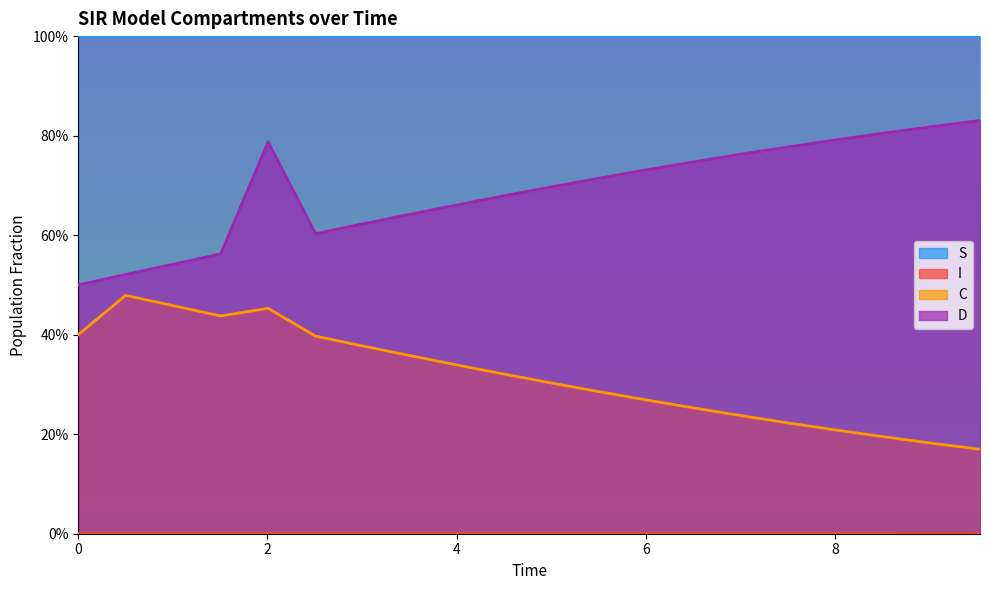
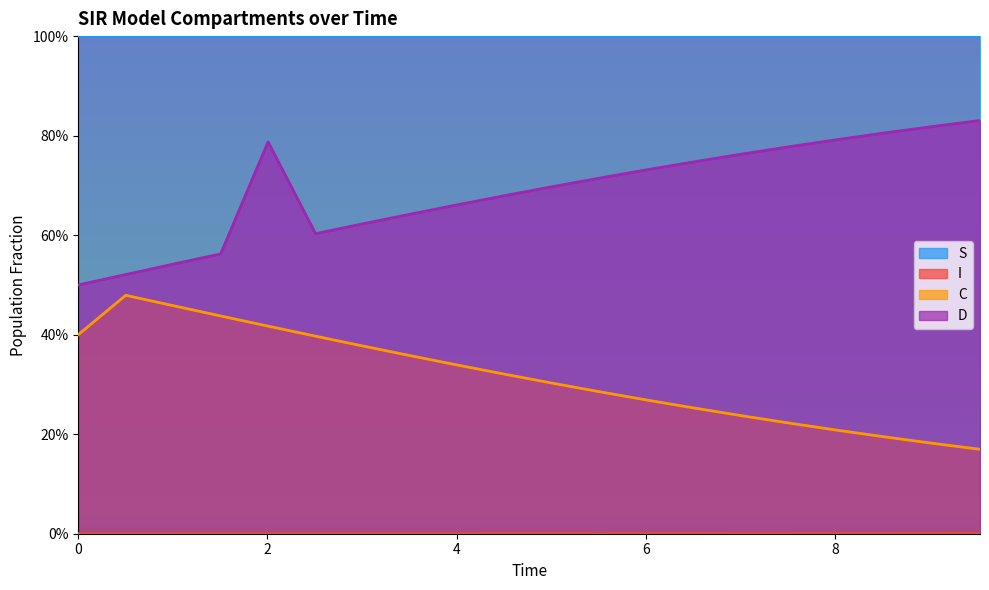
C, 2: 45% -> 42%
